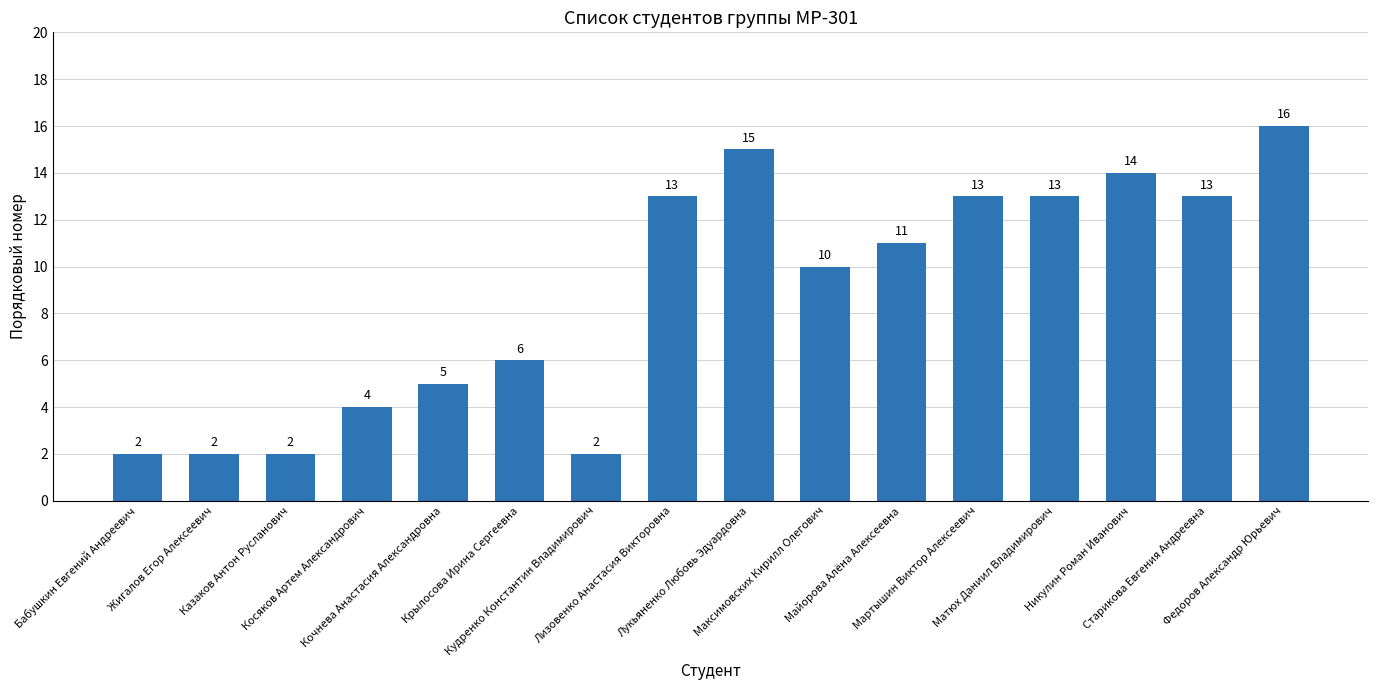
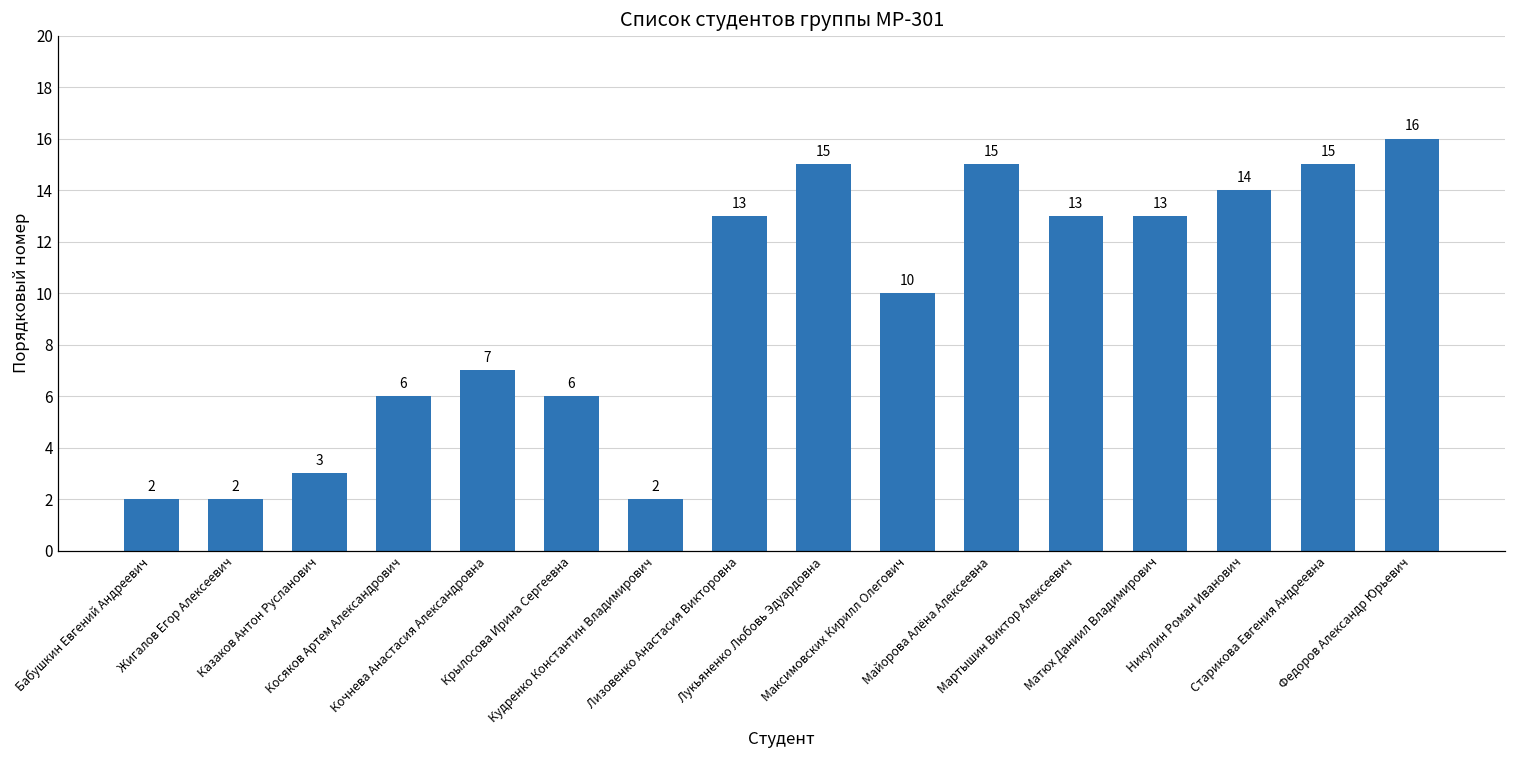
Казаков Антон Русланович: 2 -> 3
Косяков Артем Александрович: 4 -> 6
Кочнева Анастасия Александровна: 5 -> 7
Майорова Алёна Алексеевна: 11 -> 15
Старикова Евгения Андреевна: 13 -> 15
